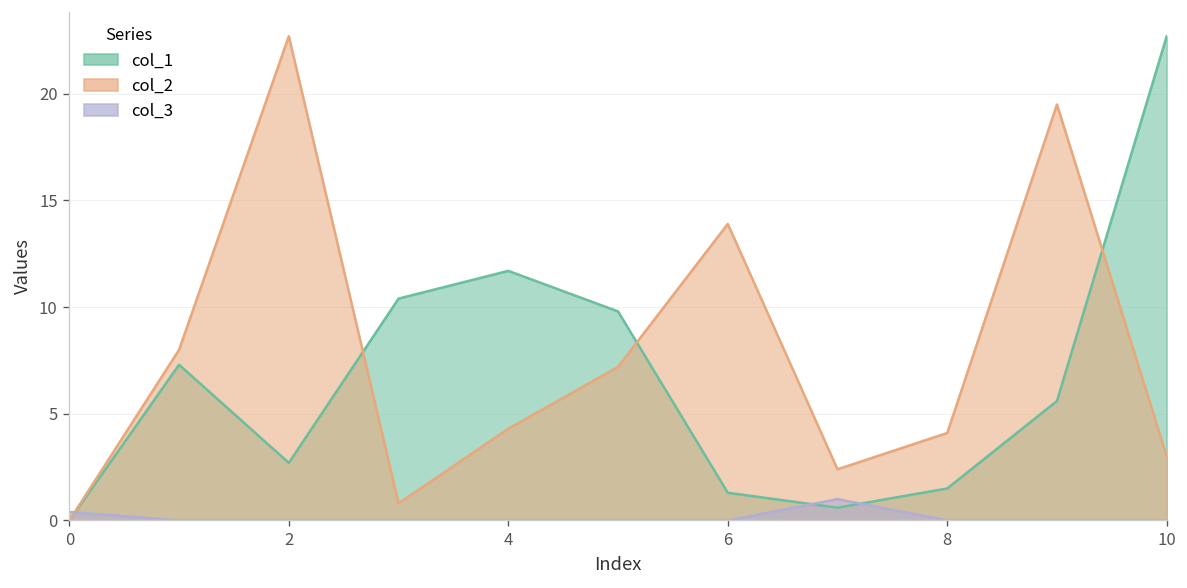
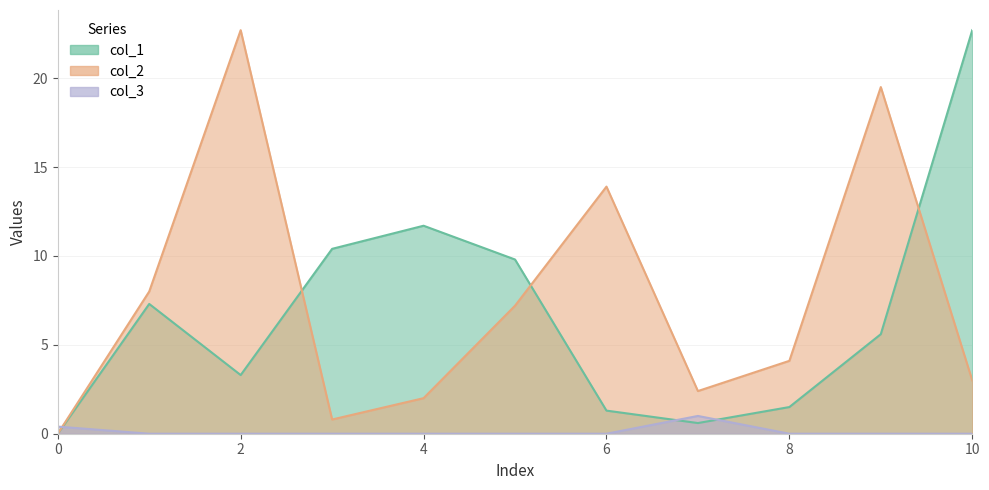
col_1, 2: 2.7 -> 3.3
col_2, 4: 4.3 -> 2.0
